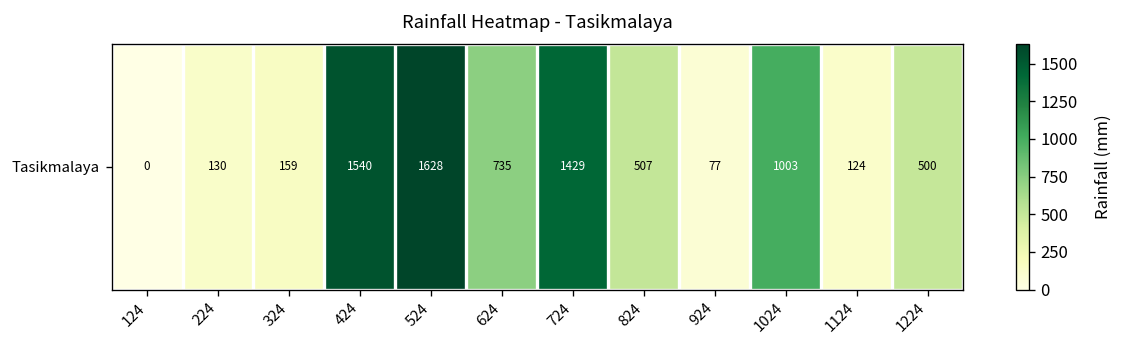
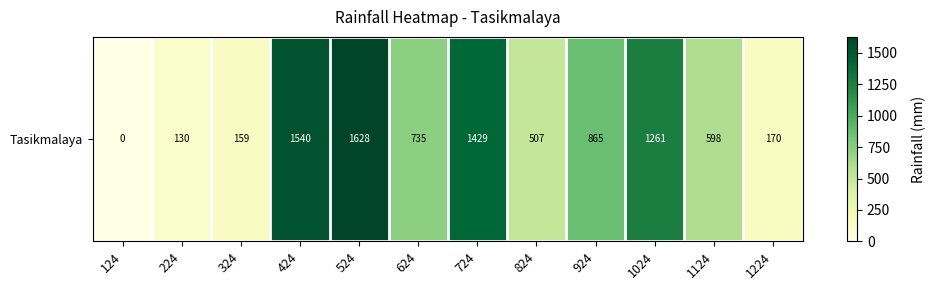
Tasikmalaya, 924: 77 -> 865
Tasikmalaya, 1024: 1003 -> 1261
Tasikmalaya, 1124: 124 -> 598
Tasikmalaya, 1224: 500 -> 170
